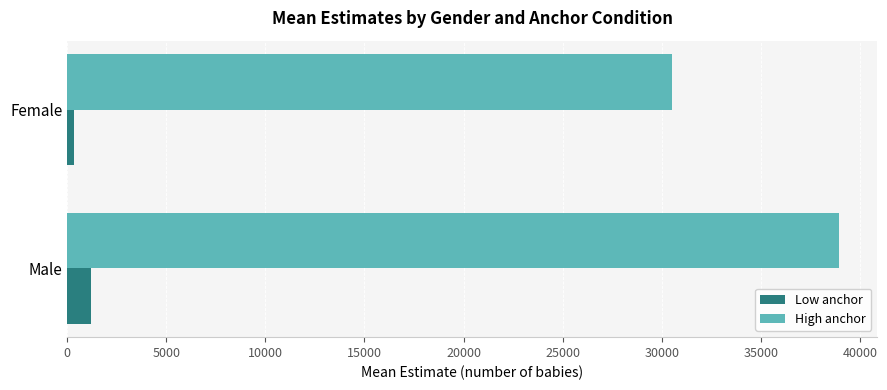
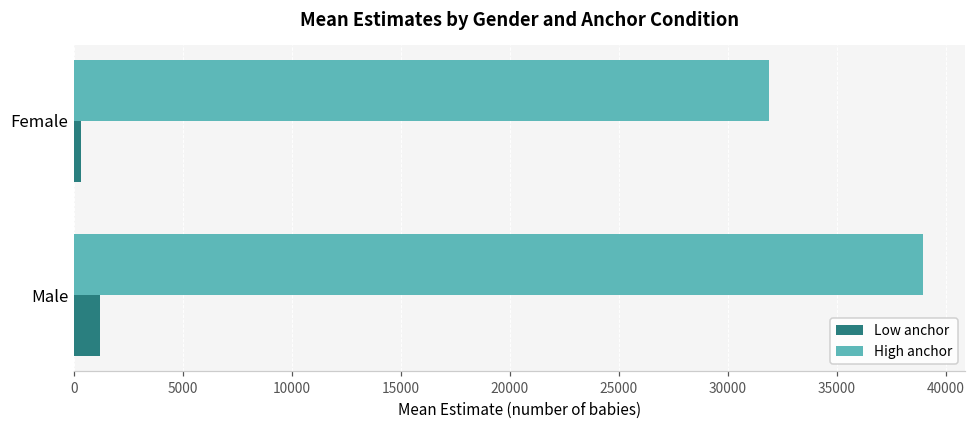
High anchor, Female: 30500 -> 31900
